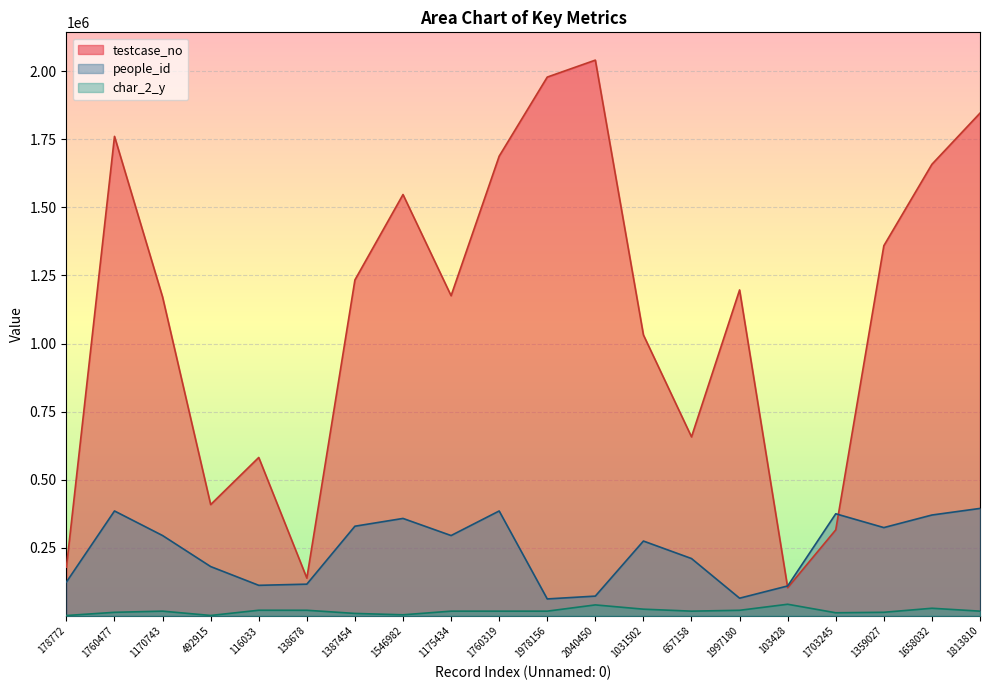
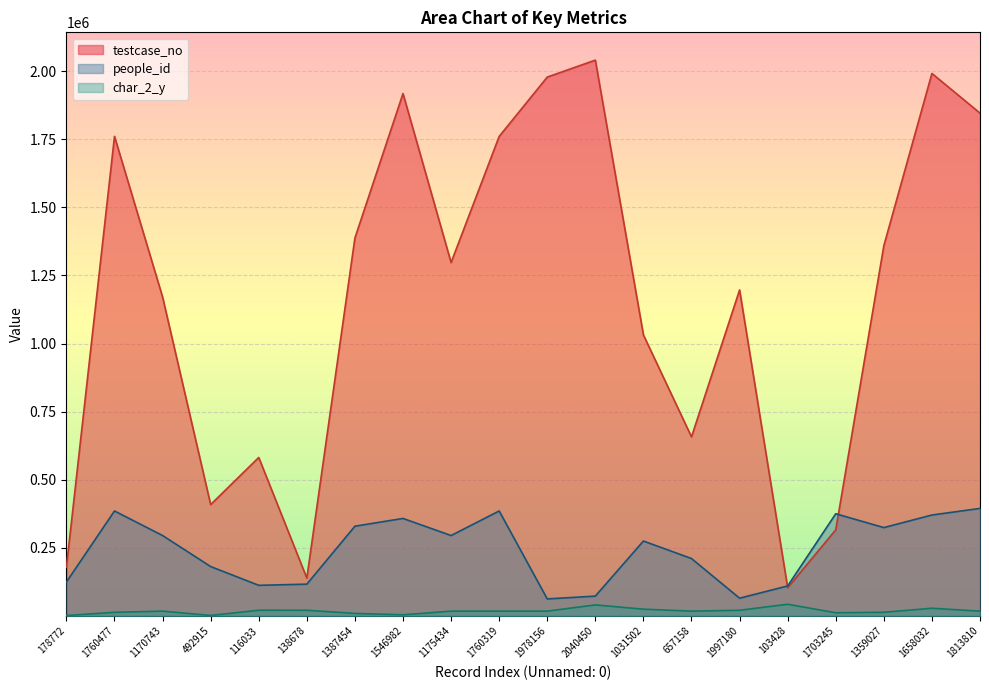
testcase_no, 1387454: 1230000 -> 1390000
testcase_no, 1546982: 1550000 -> 1920000
testcase_no, 1175434: 1180000 -> 1300000
testcase_no, 1760319: 1690000 -> 1760000
testcase_no, 1658032: 1660000 -> 1990000
